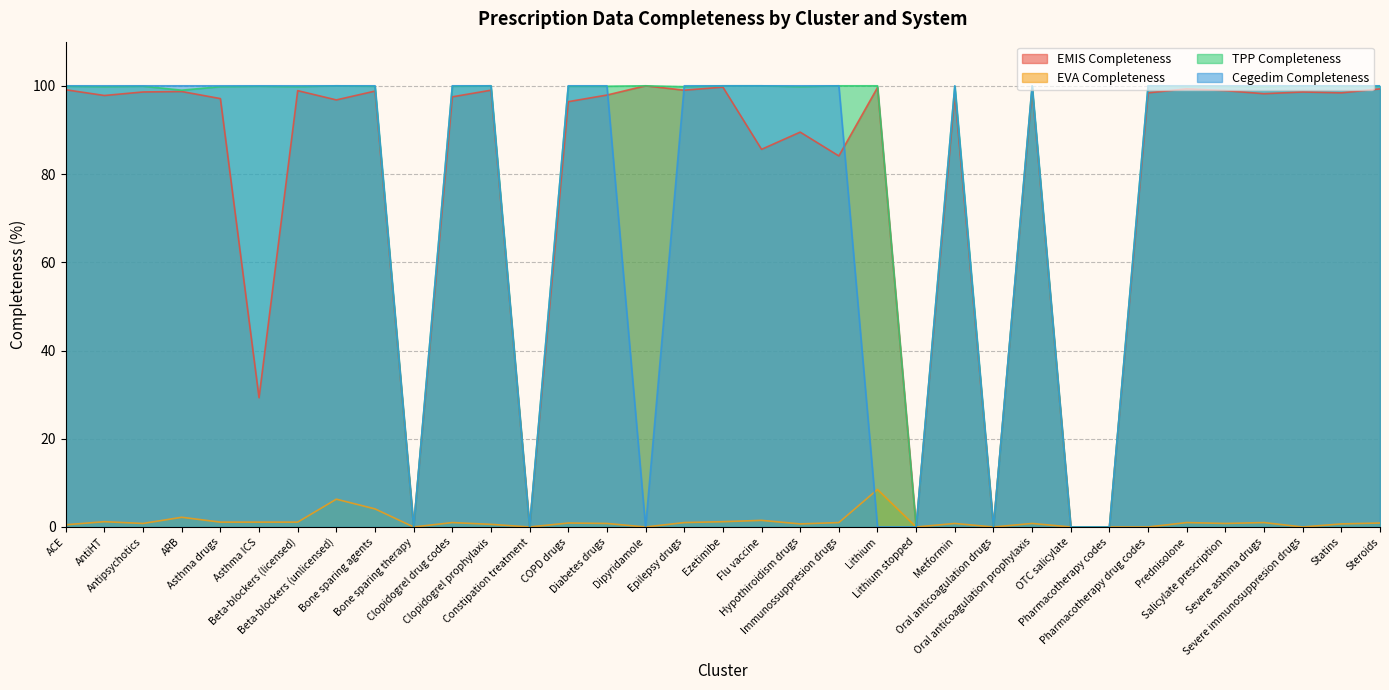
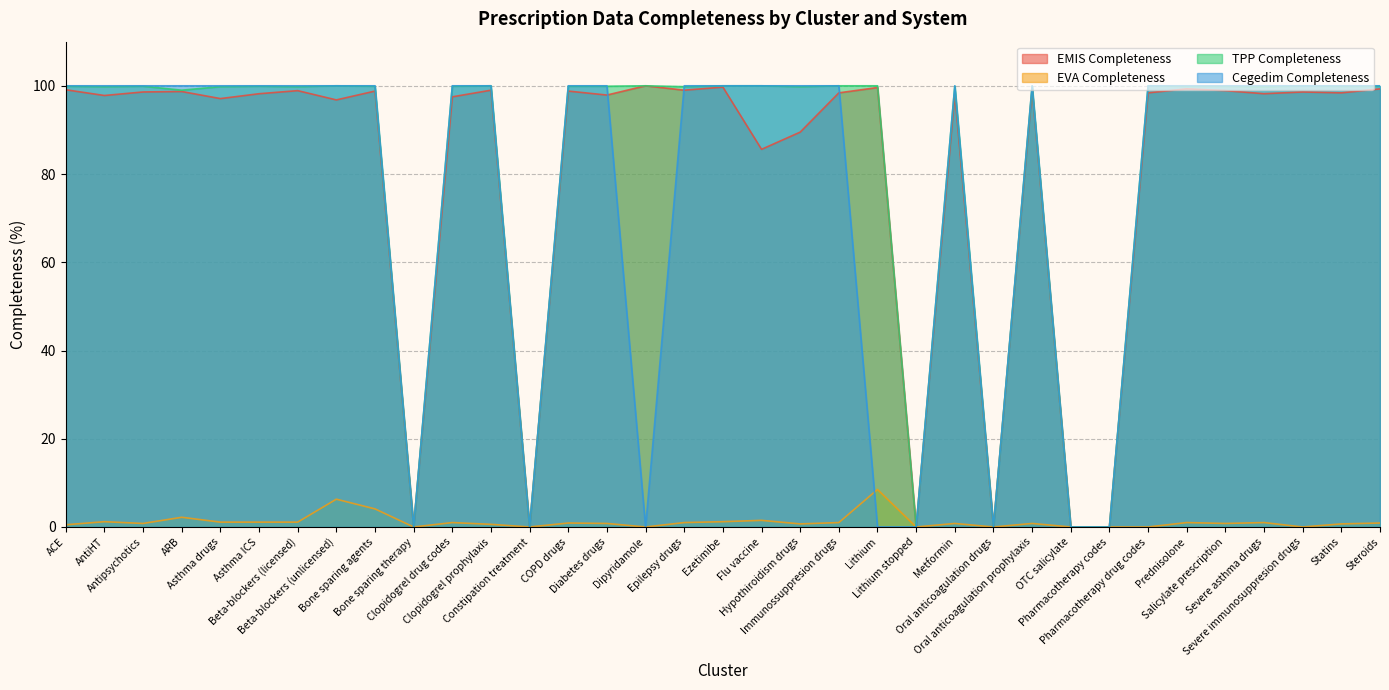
EMIS Completeness, Asthma ICS: 29 -> 98
EMIS Completeness, COPD drugs: 96 -> 99
EMIS Completeness, Immunossuppresion drugs: 84 -> 98
